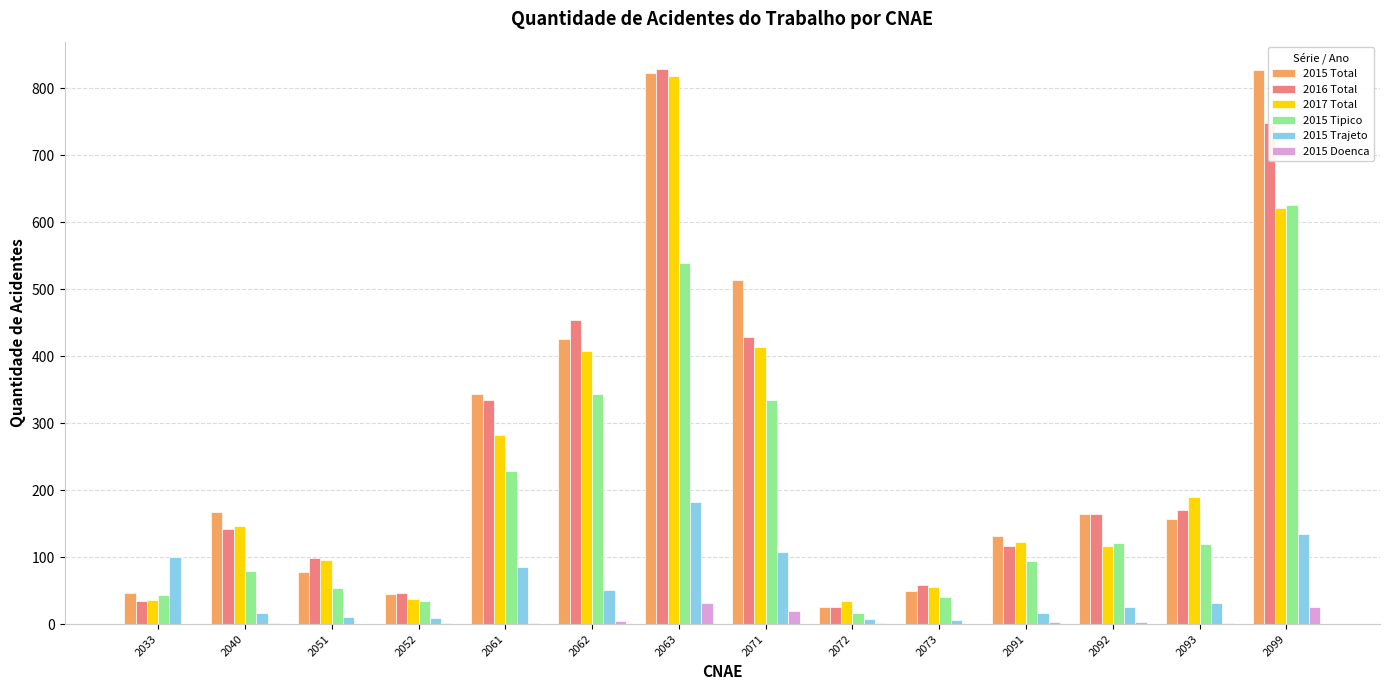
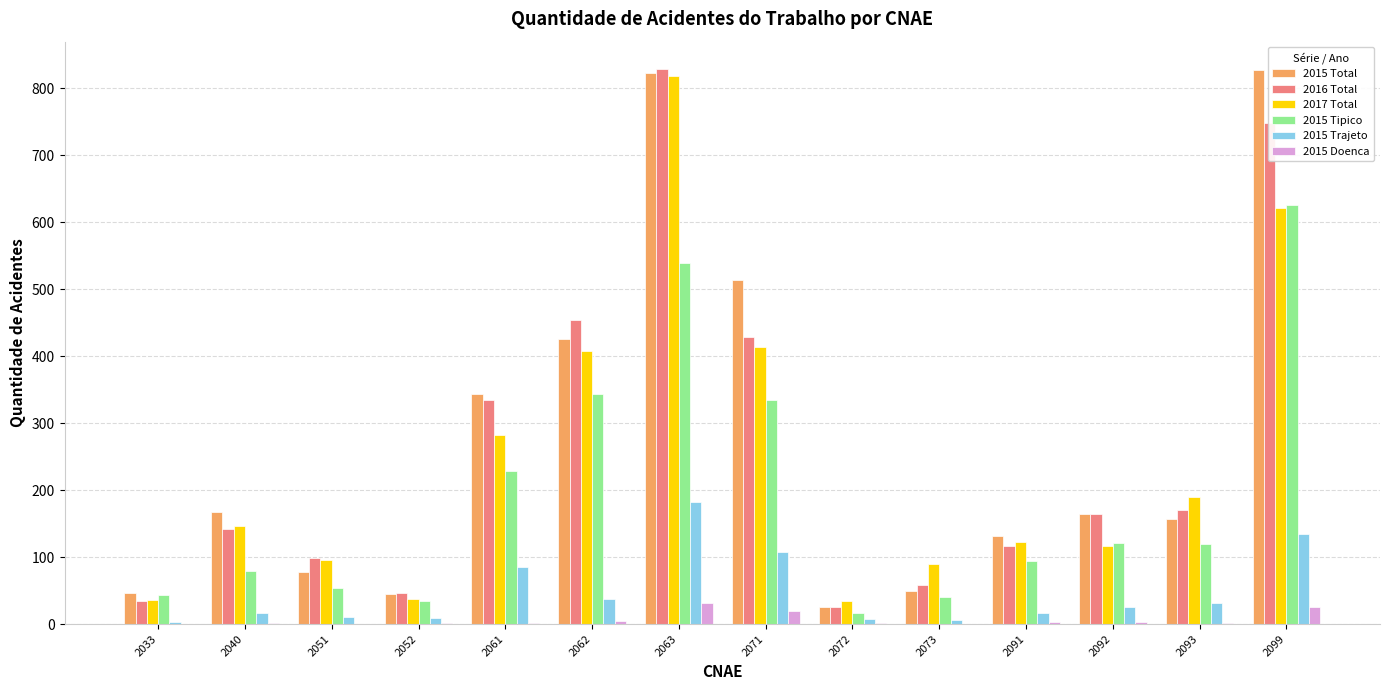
2015 Trajeto, 2033: 100 -> 0
2015 Trajeto, 2062: 50 -> 40
2017 Total, 2073: 60 -> 90
